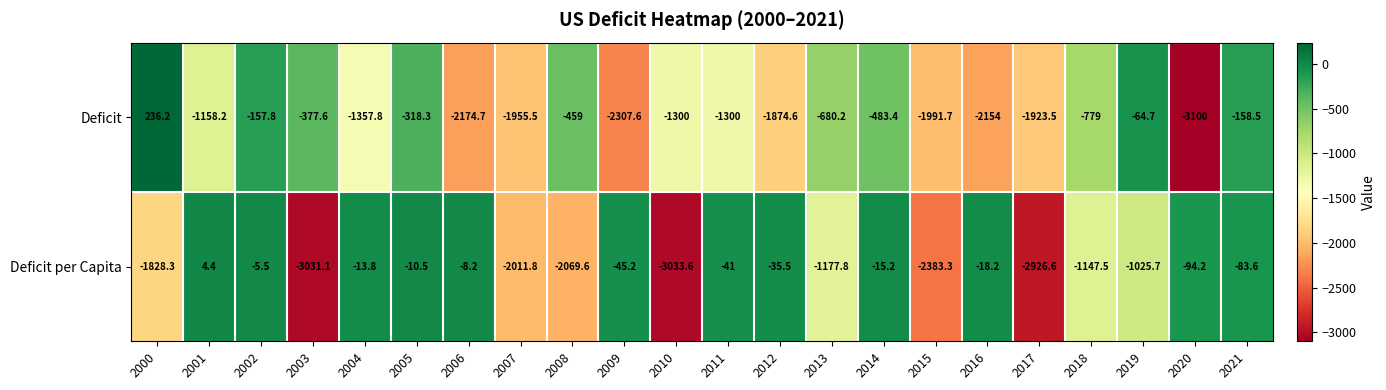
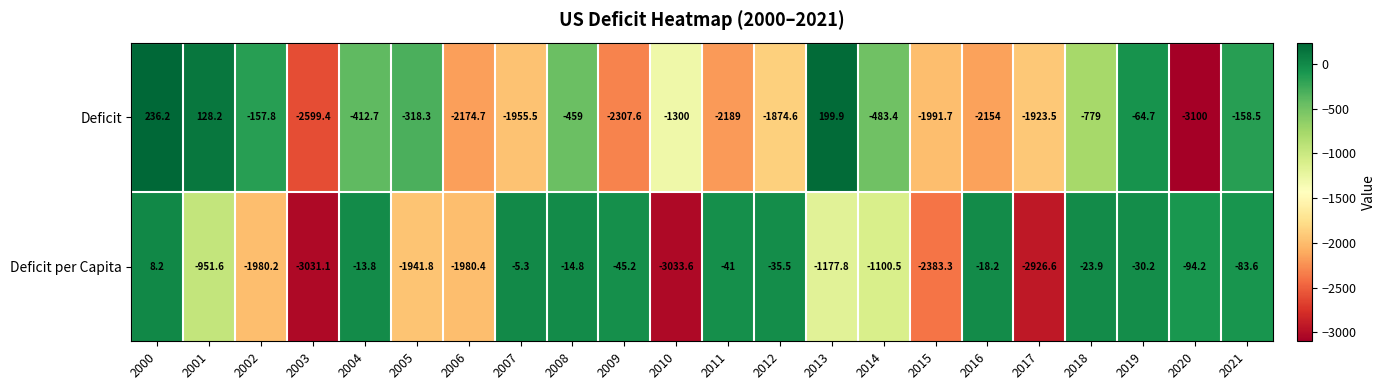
Deficit, 2001: -1158.2 -> 128.2
Deficit, 2003: -377.6 -> -2599.4
Deficit, 2004: -1357.8 -> -412.7
Deficit, 2011: -1300 -> -2189
Deficit, 2013: -680.2 -> 199.9
Deficit per Capita, 2000: -1828.3 -> 8.2
Deficit per Capita, 2001: 4.4 -> -951.6
Deficit per Capita, 2002: -5.5 -> -1980.2
Deficit per Capita, 2005: -10.5 -> -1941.8
Deficit per Capita, 2006: -8.2 -> -1980.4
Deficit per Capita, 2007: -2011.8 -> -5.3
Deficit per Capita, 2008: -2069.6 -> -14.8
Deficit per Capita, 2014: -15.2 -> -1100.5
Deficit per Capita, 2018: -1147.5 -> -23.9
Deficit per Capita, 2019: -1025.7 -> -30.2
